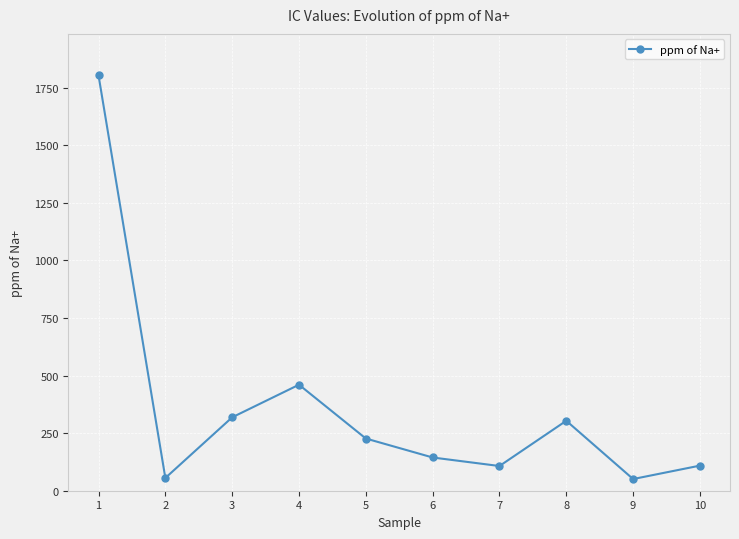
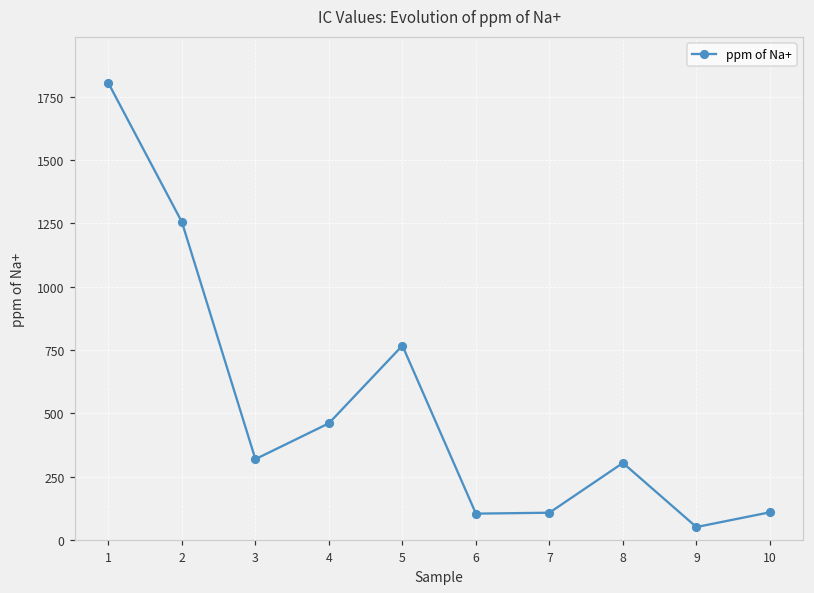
2: 60 -> 1250
5: 230 -> 770
6: 140 -> 100
